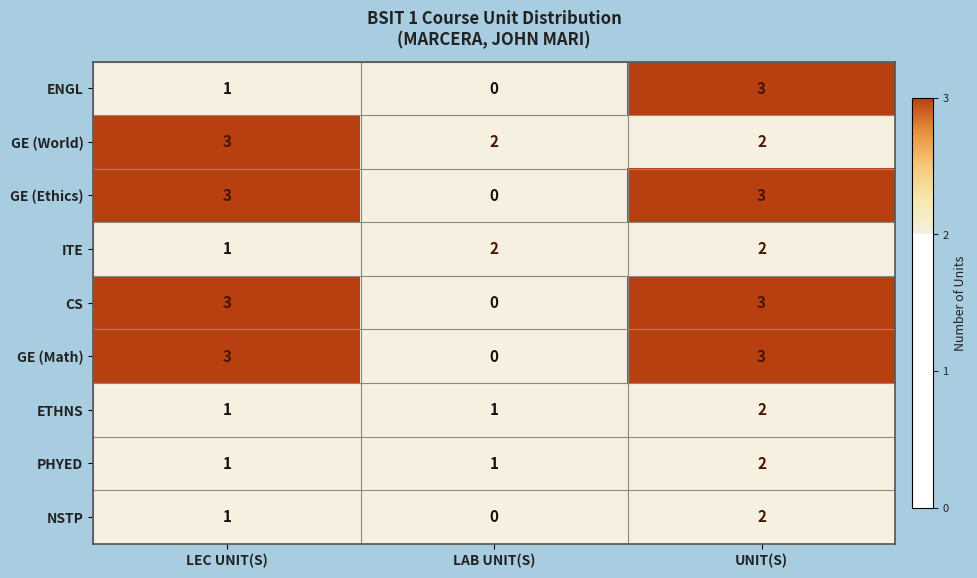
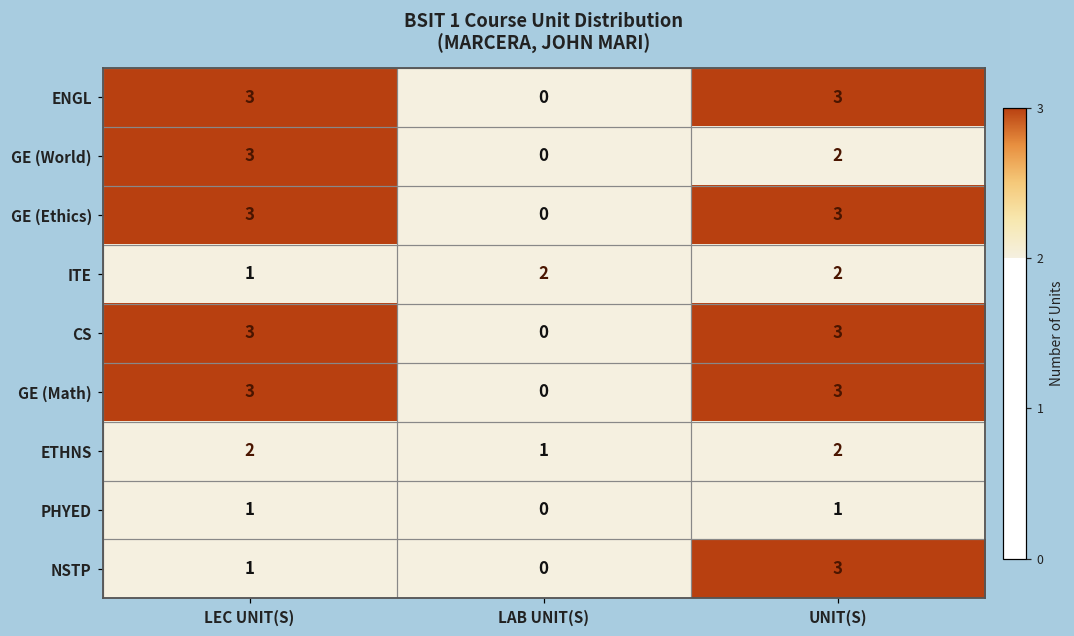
ENGL, LEC UNIT(S): 1 -> 3
GE (World), LAB UNIT(S): 2 -> 0
ETHNS, LEC UNIT(S): 1 -> 2
PHYED, LAB UNIT(S): 1 -> 0
PHYED, UNIT(S): 2 -> 1
NSTP, UNIT(S): 2 -> 3
